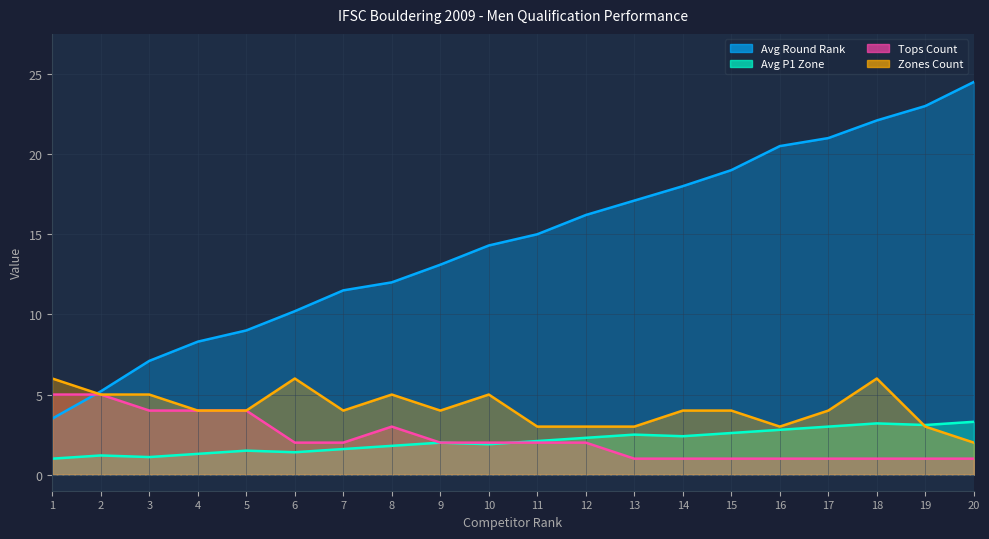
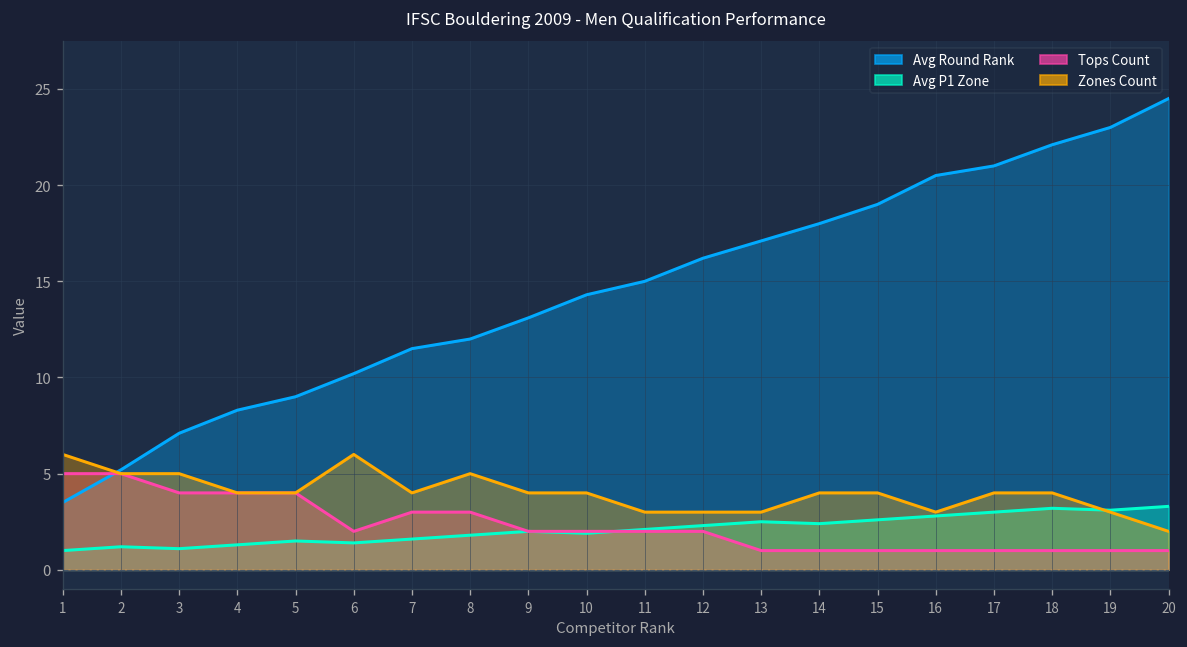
Tops Count, 7: 2 -> 3
Zones Count, 10: 5 -> 4
Zones Count, 18: 6 -> 4
